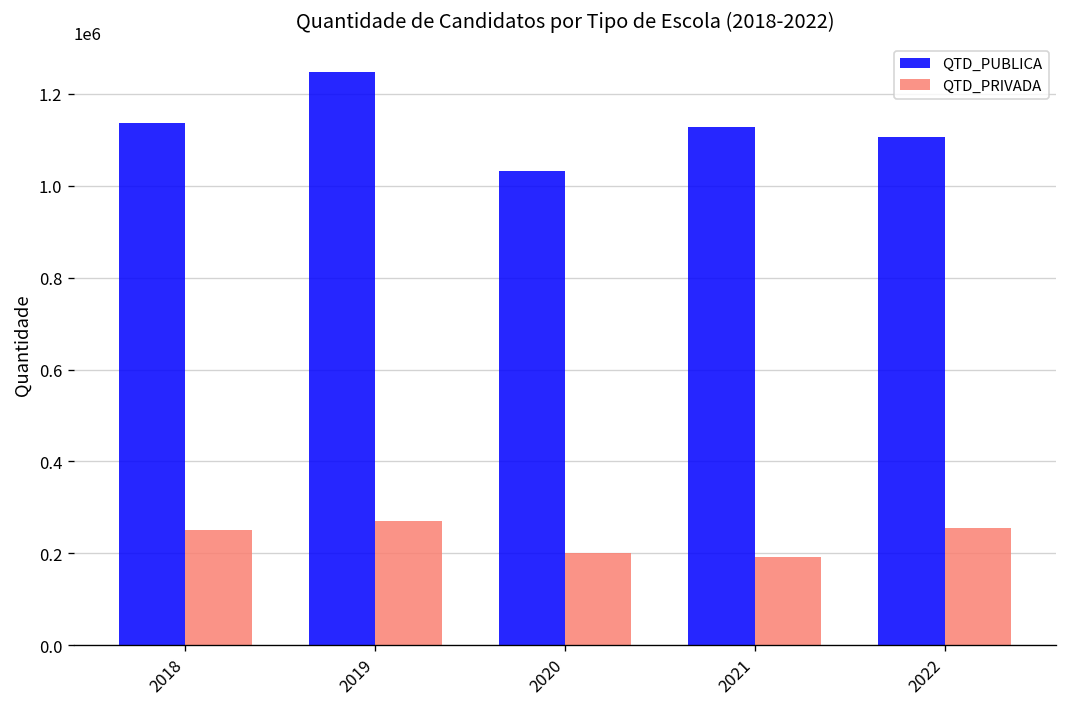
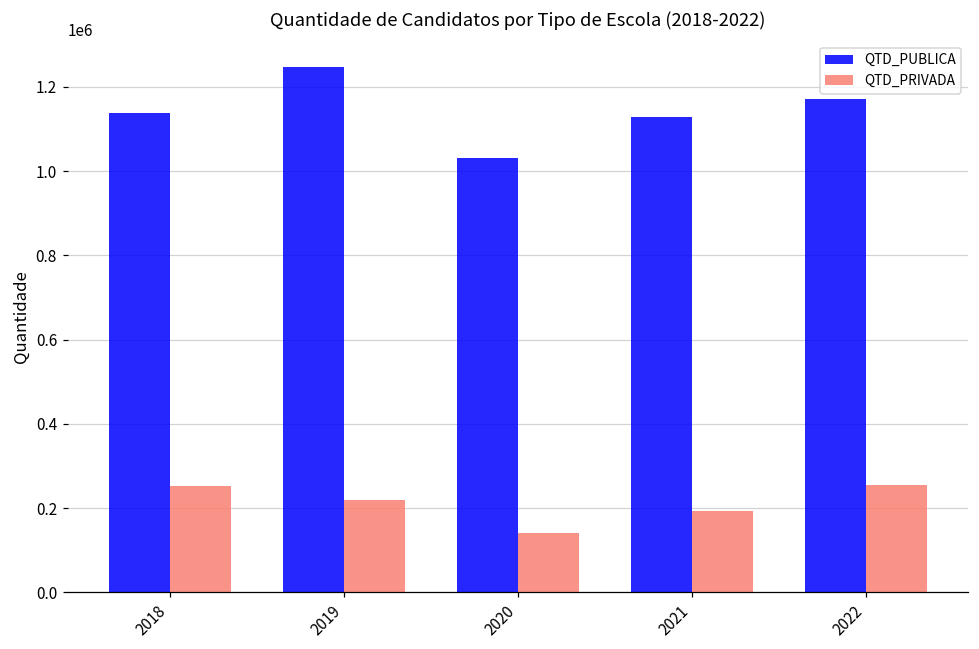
QTD_PRIVADA, 2019: 270000 -> 220000
QTD_PRIVADA, 2020: 200000 -> 140000
QTD_PUBLICA, 2022: 1110000 -> 1170000
